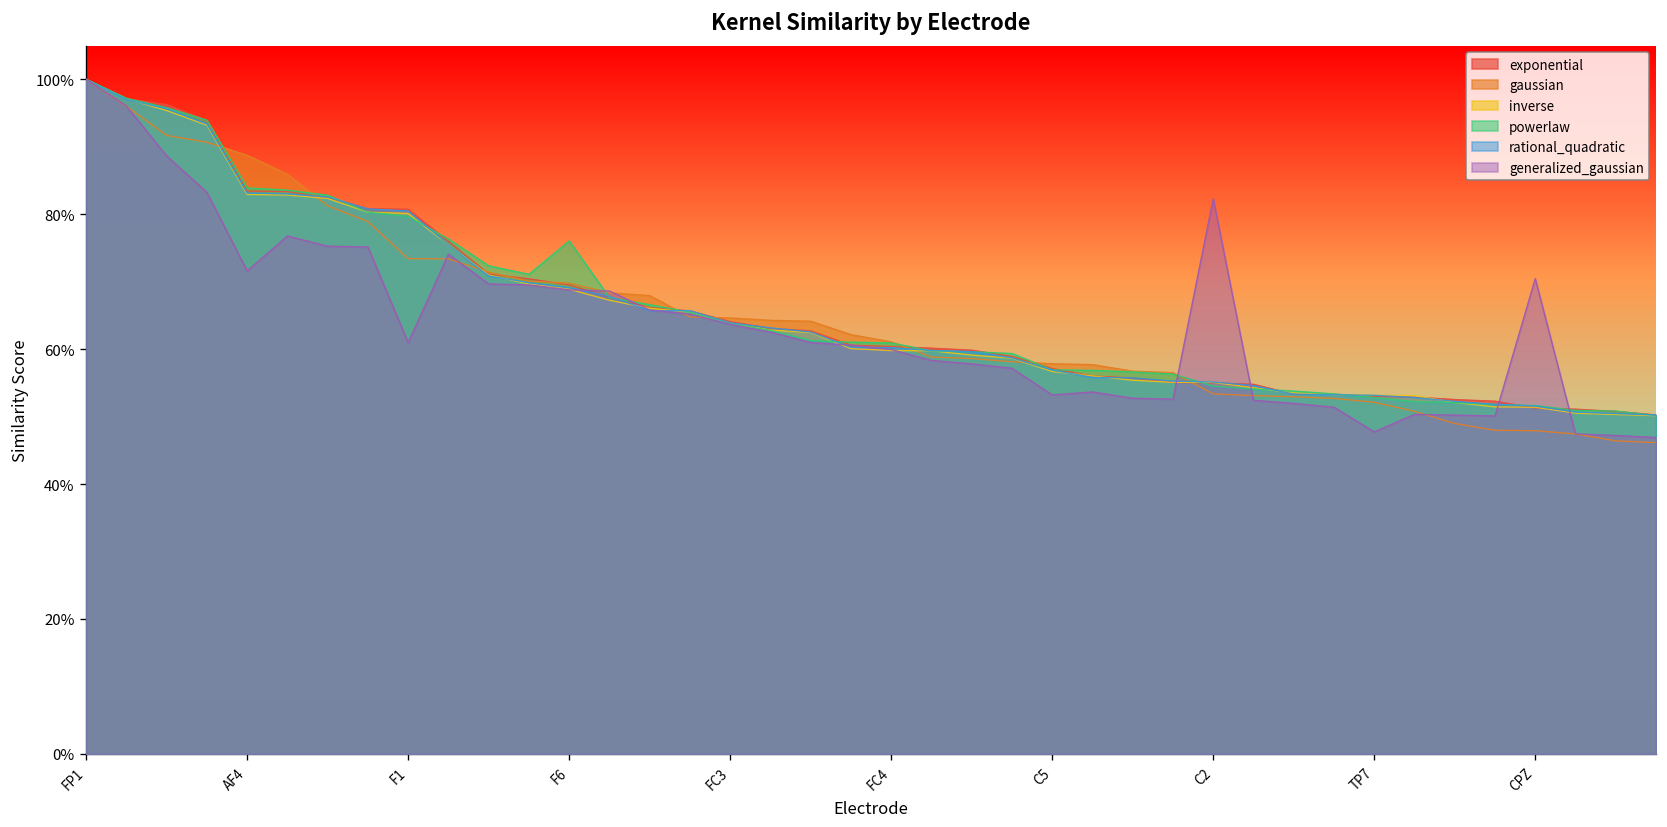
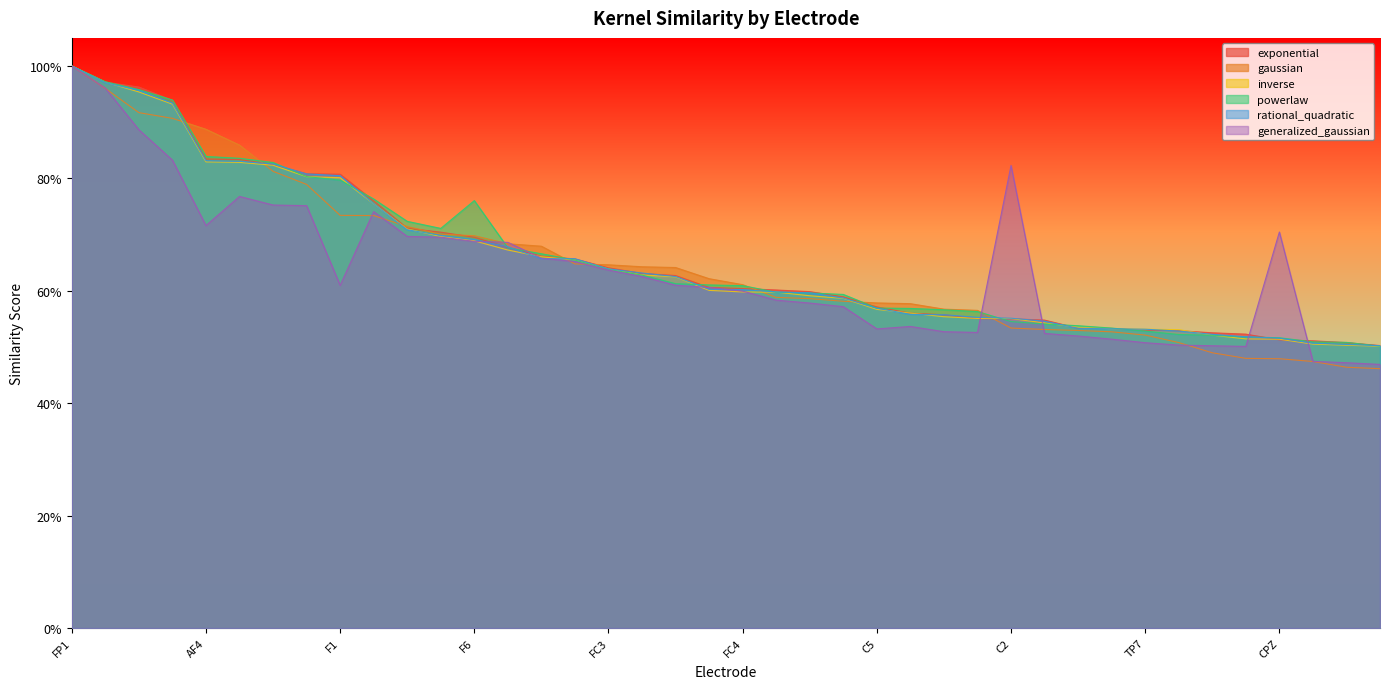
generalized_gaussian, TP7: 48% -> 51%
